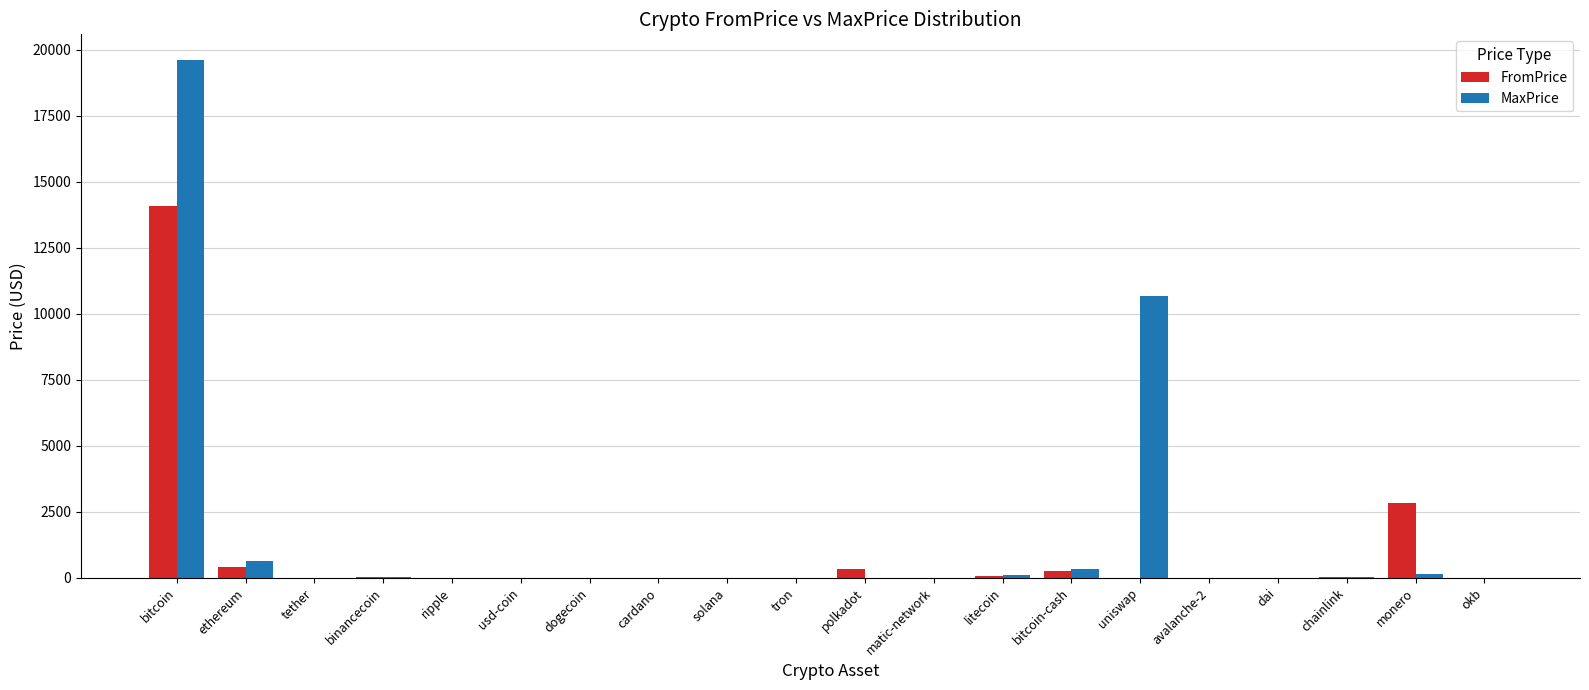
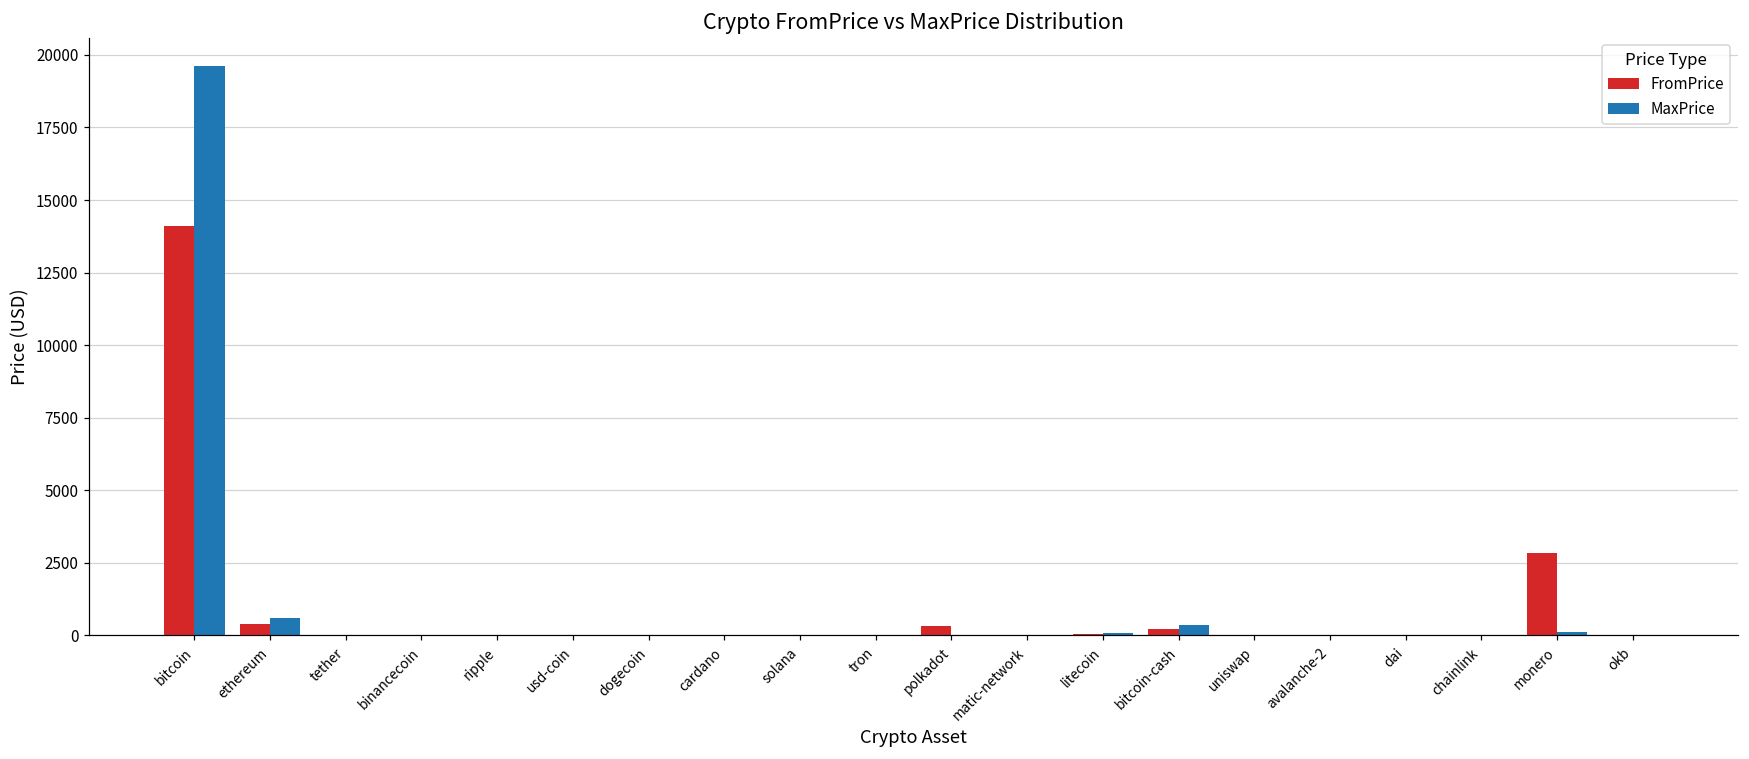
MaxPrice, uniswap: 10700 -> 0
